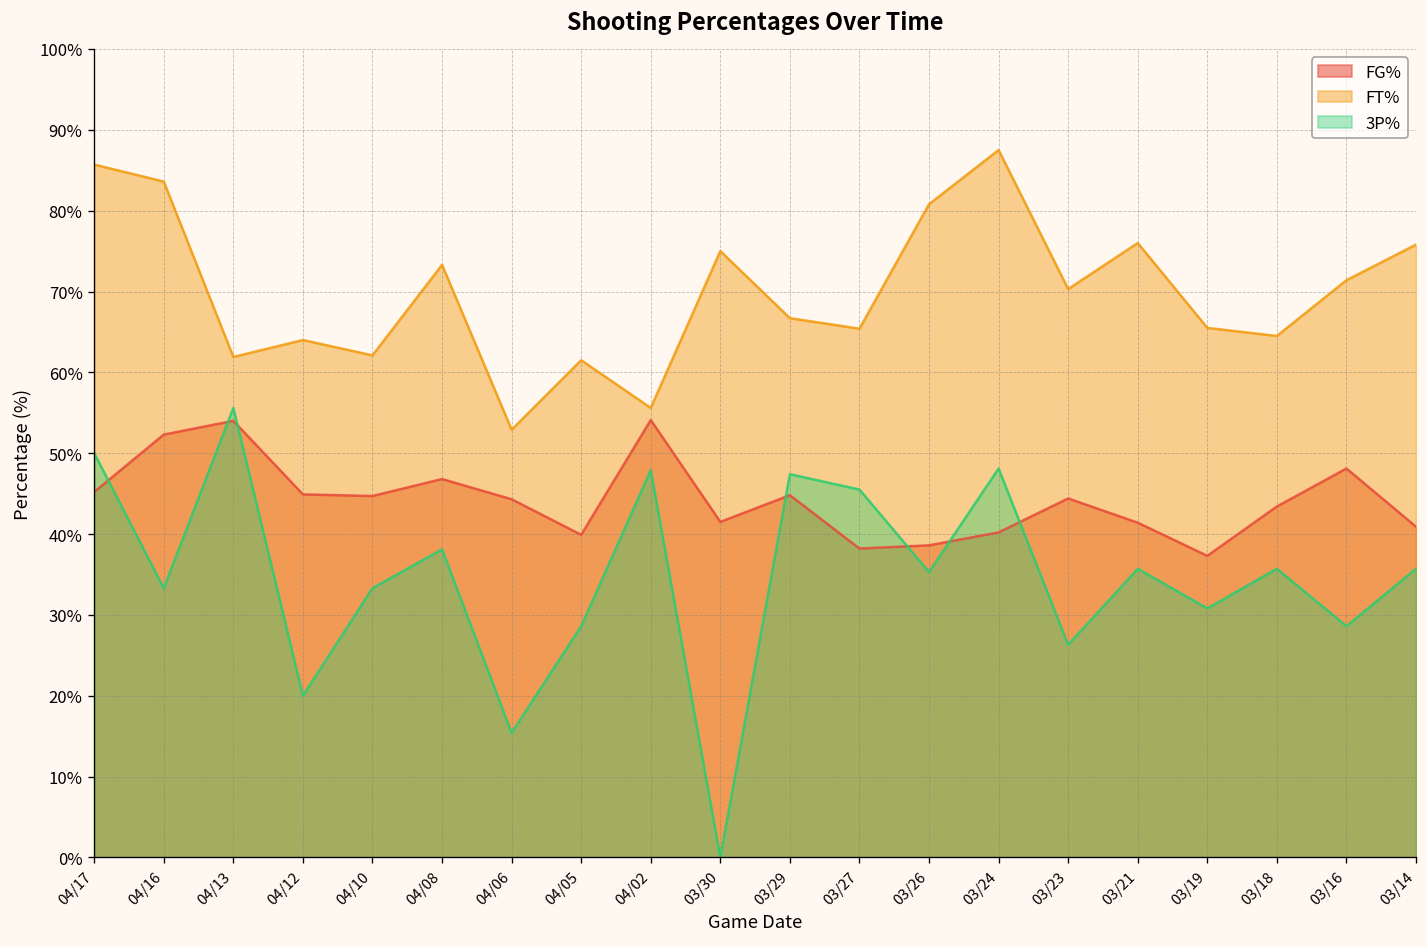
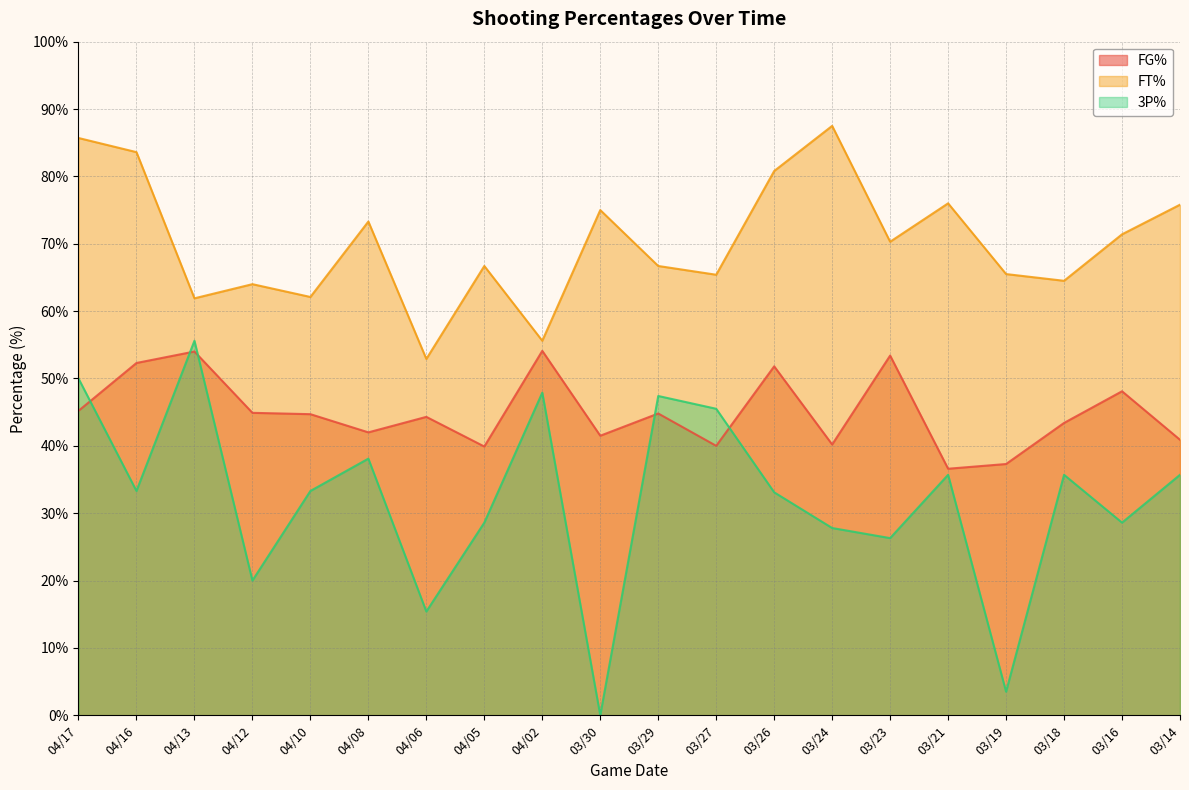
FG%, 04/08: 47% -> 42%
FT%, 04/05: 62% -> 67%
FG%, 03/27: 38% -> 40%
FG%, 03/26: 39% -> 52%
3P%, 03/26: 35% -> 33%
3P%, 03/24: 48% -> 28%
FG%, 03/23: 44% -> 53%
FG%, 03/21: 41% -> 37%
3P%, 03/19: 31% -> 4%
